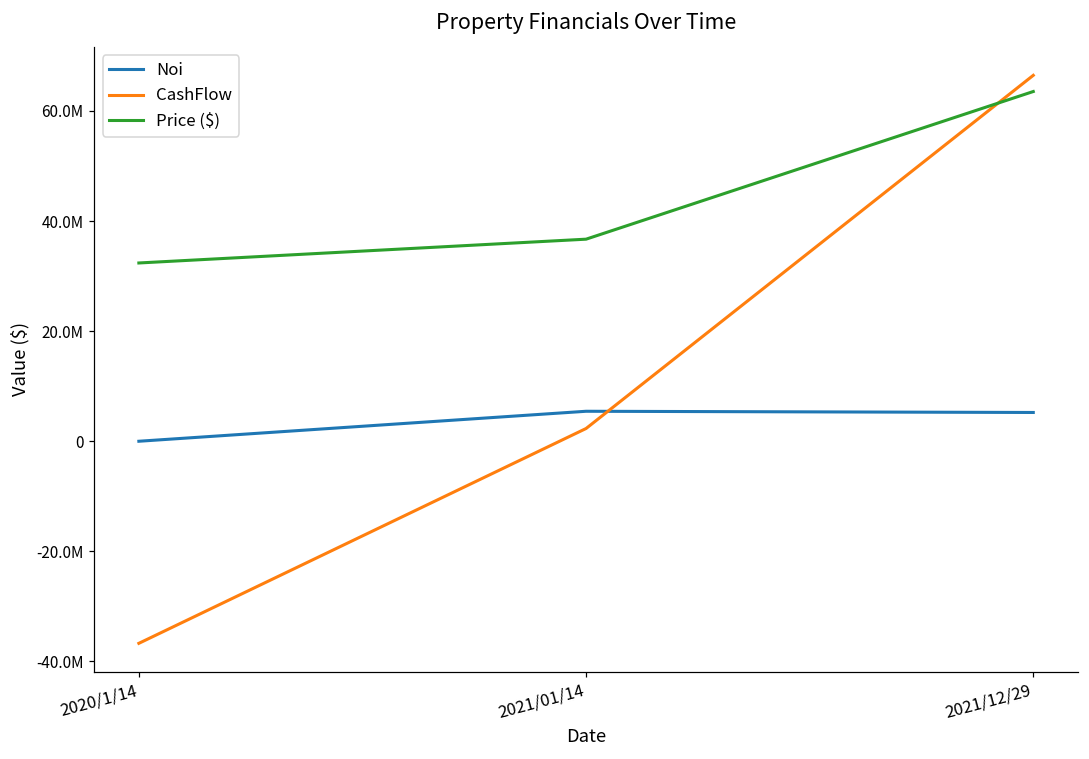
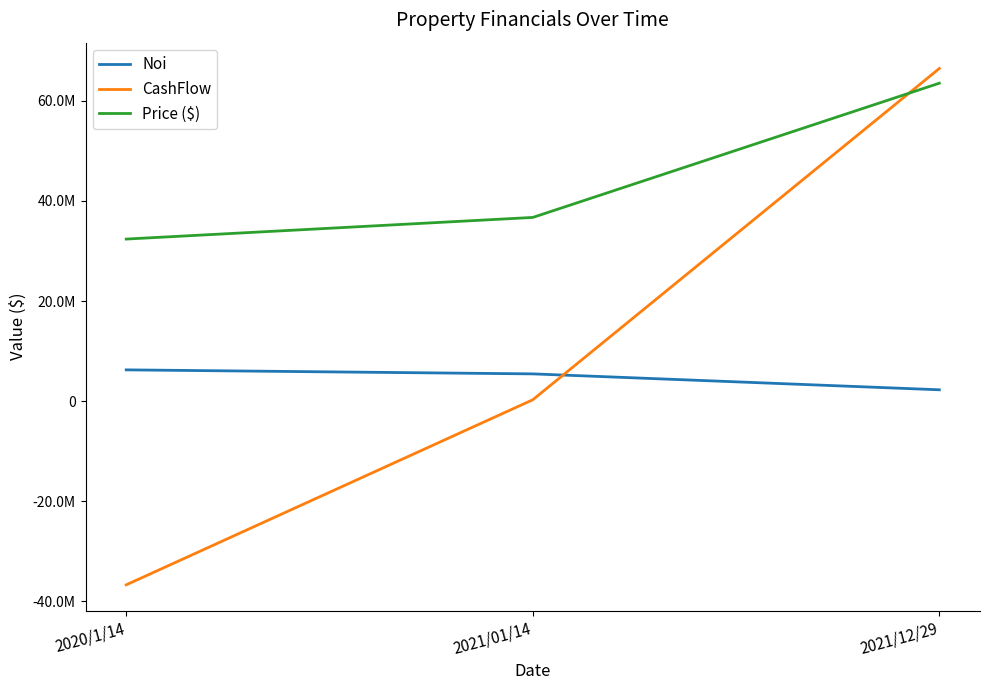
Noi, 2020/1/14: 0 -> 6000000
CashFlow, 2021/01/14: 2000000 -> 0
Noi, 2021/12/29: 5000000 -> 2000000
